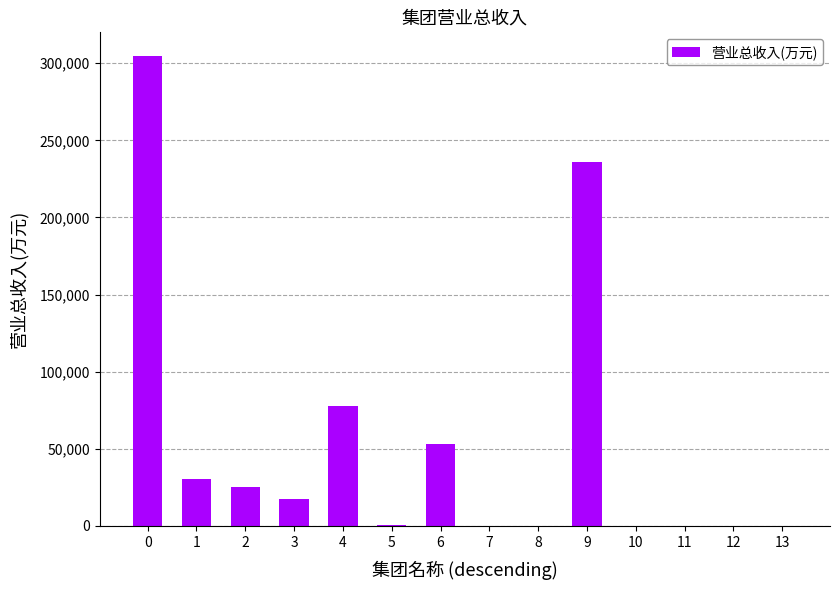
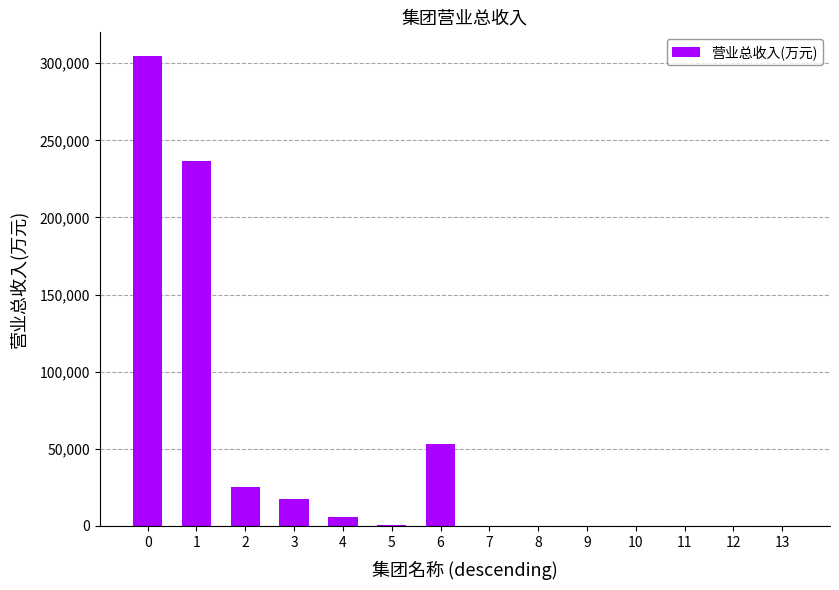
1: 31,000 -> 237,000
4: 78,000 -> 6,000
9: 236,000 -> 0
